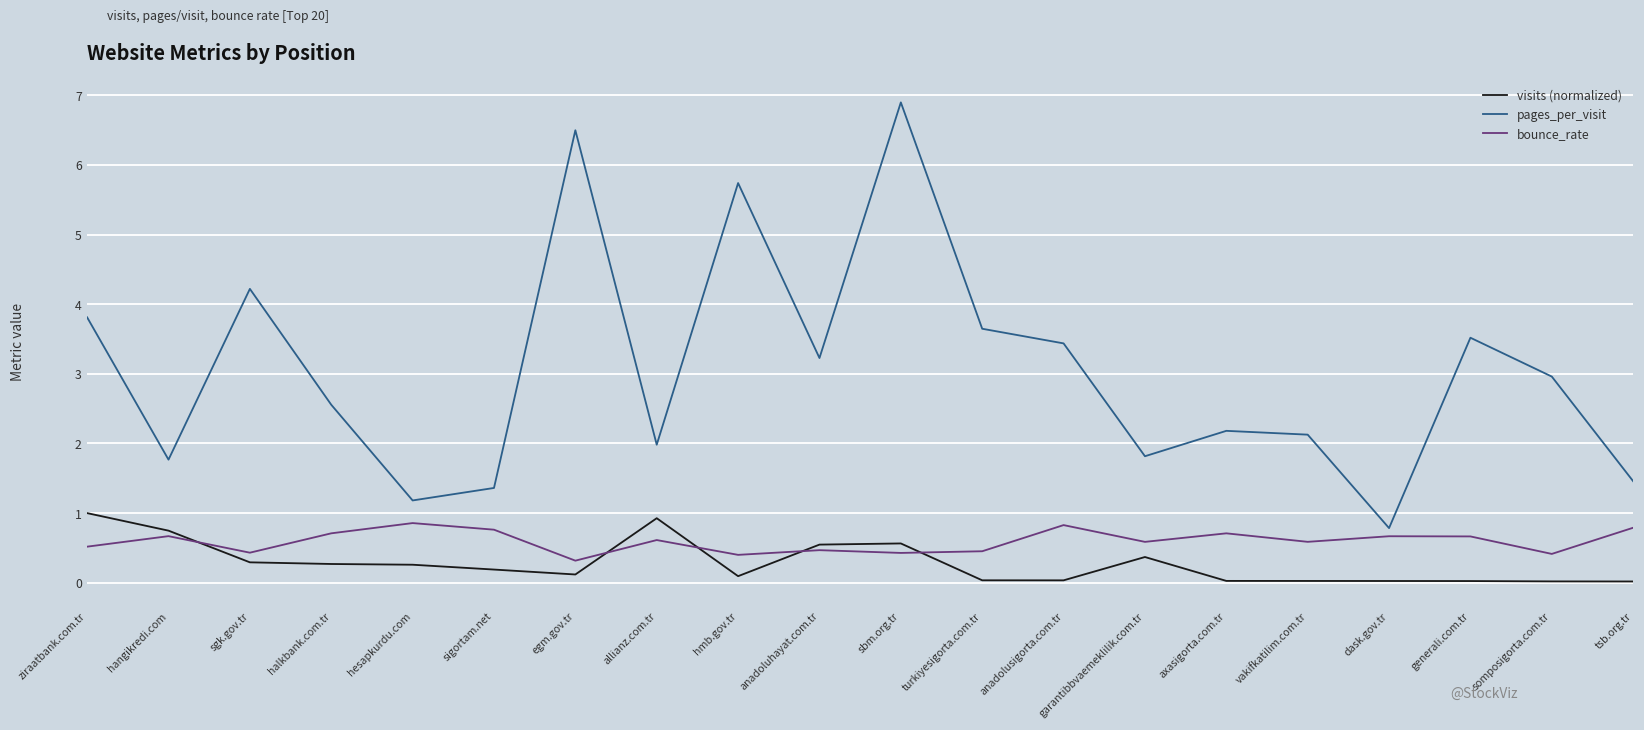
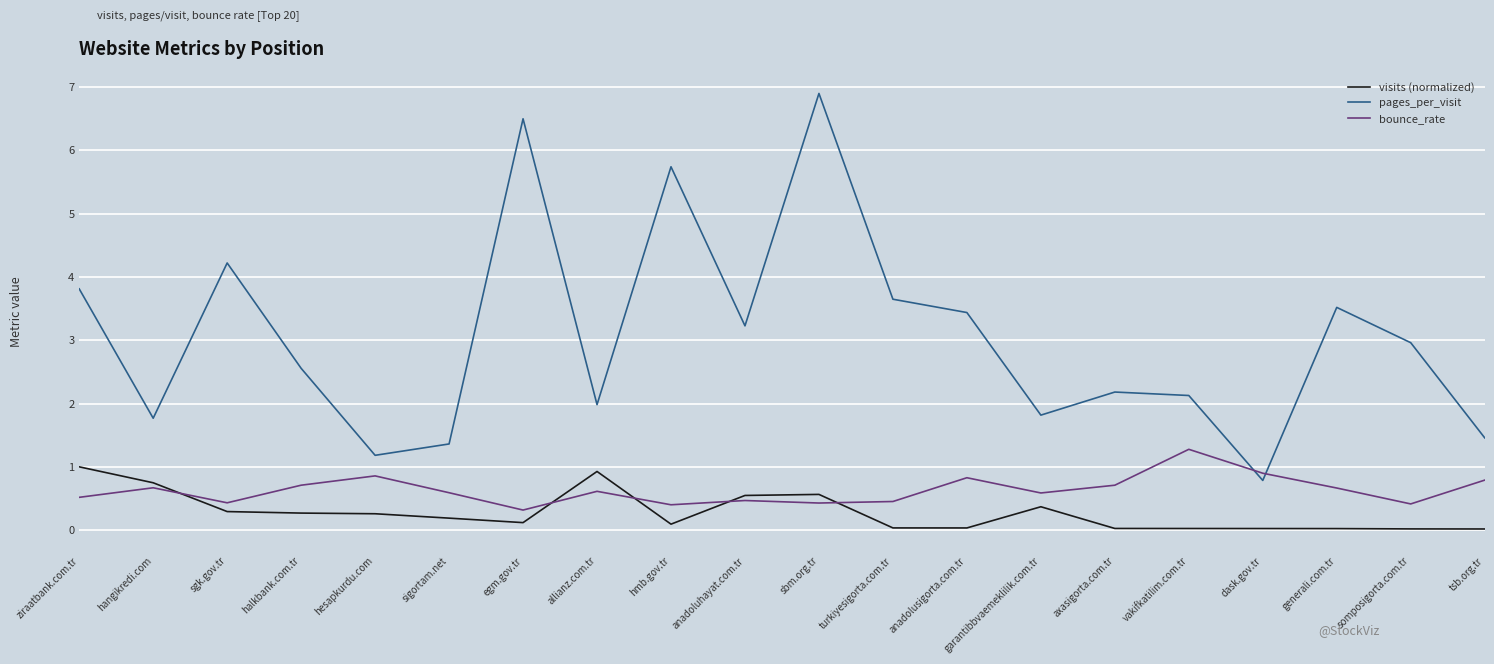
bounce_rate, sigortam.net: 0.8 -> 0.6
bounce_rate, vakifkatilim.com.tr: 0.6 -> 1.3
bounce_rate, dask.gov.tr: 0.7 -> 0.9
